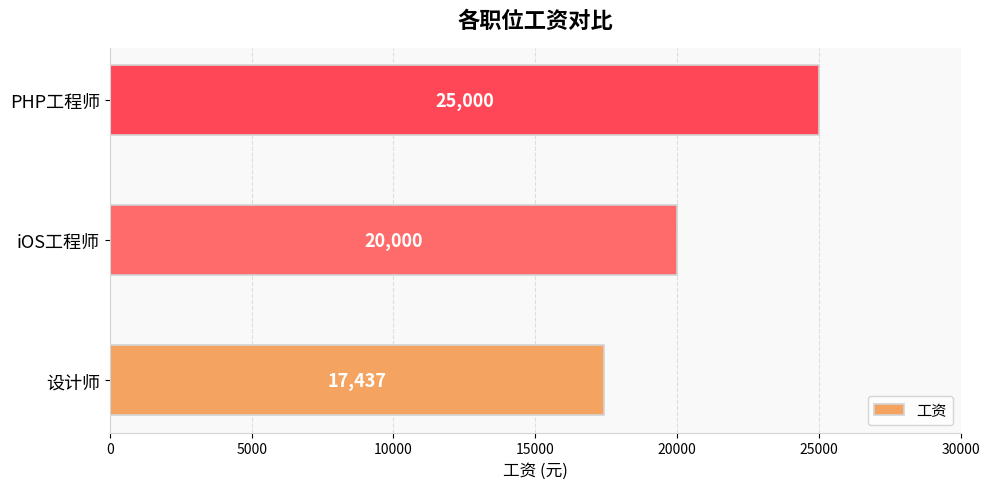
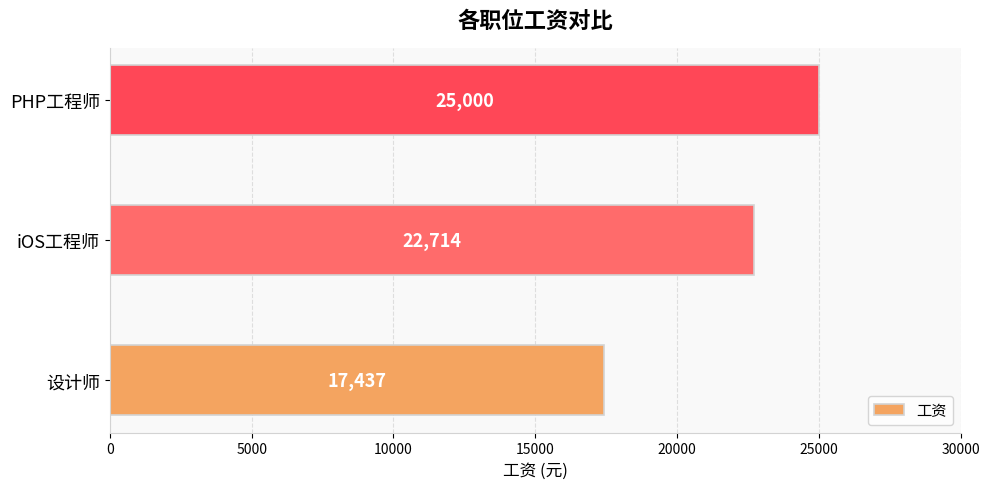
iOS工程师: 20,000 -> 22,714
